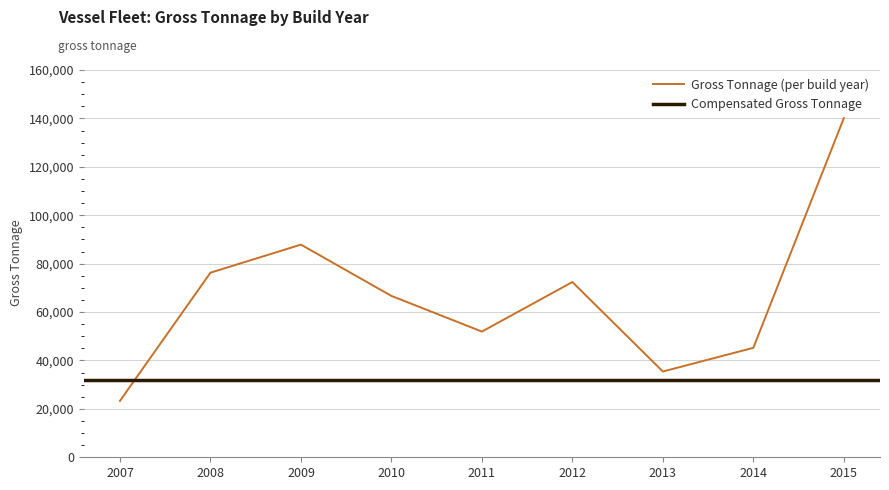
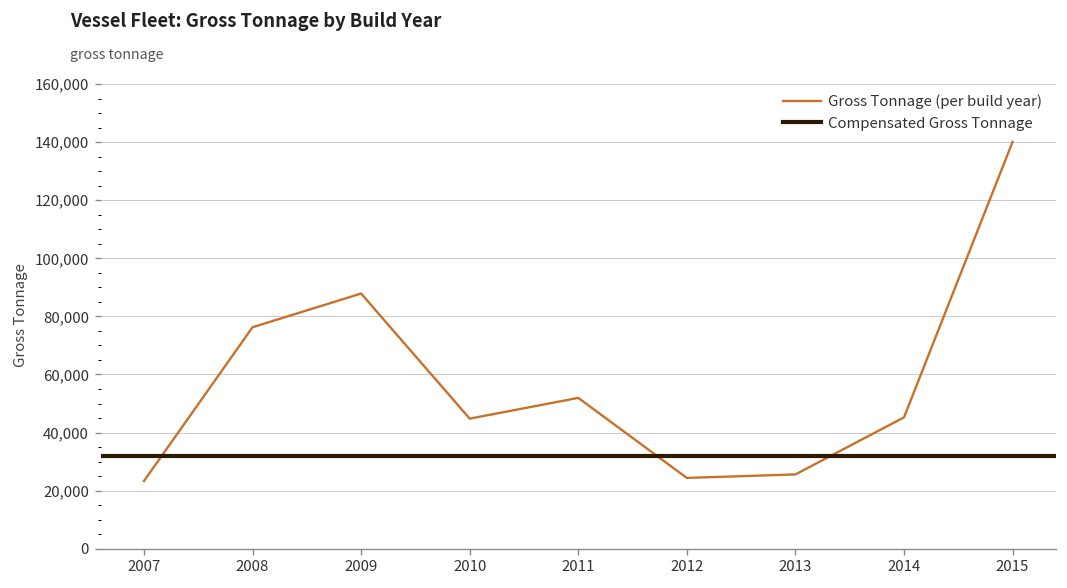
2010: 67,000 -> 45,000
2012: 72,000 -> 24,000
2013: 35,000 -> 26,000
